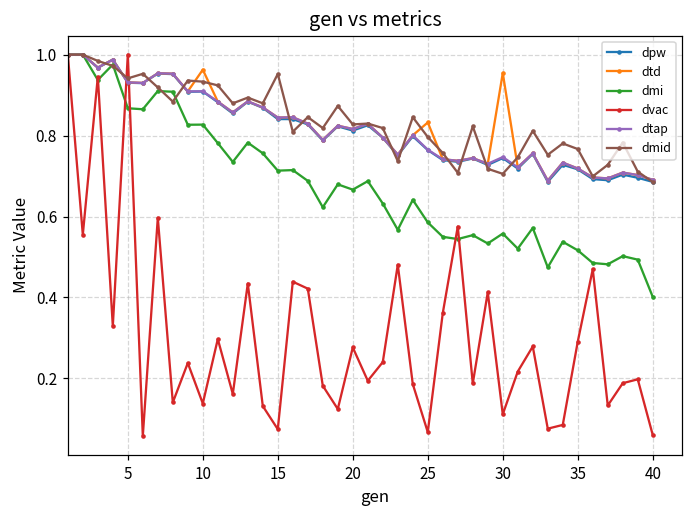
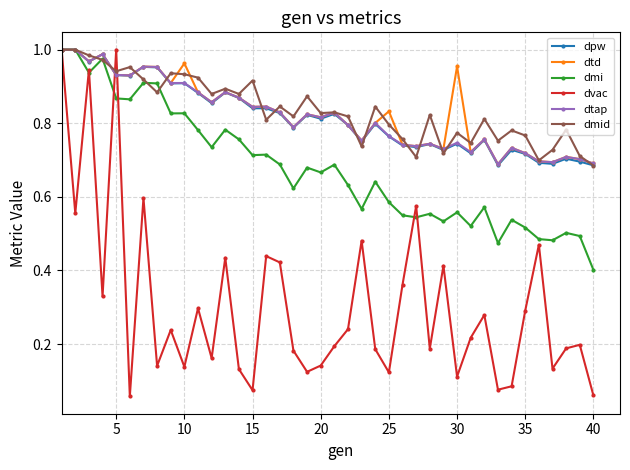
dmid, 15: 0.95 -> 0.92
dvac, 20: 0.28 -> 0.14
dvac, 25: 0.07 -> 0.12
dmid, 30: 0.71 -> 0.77
